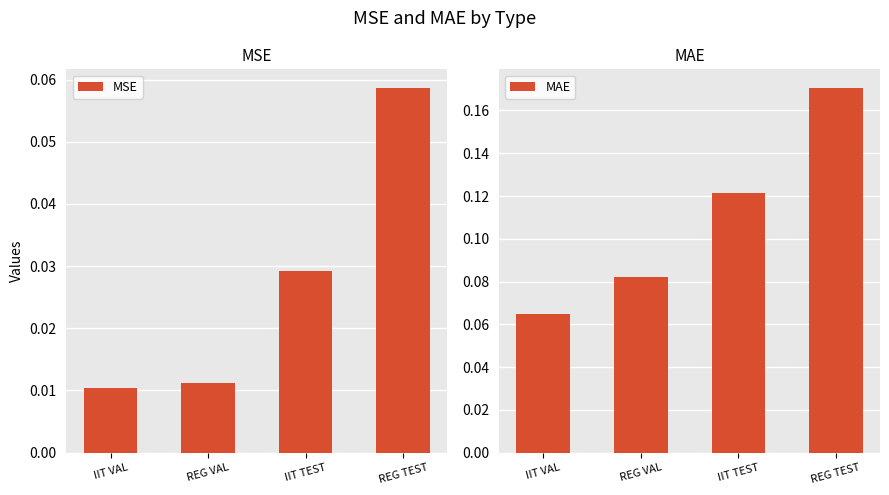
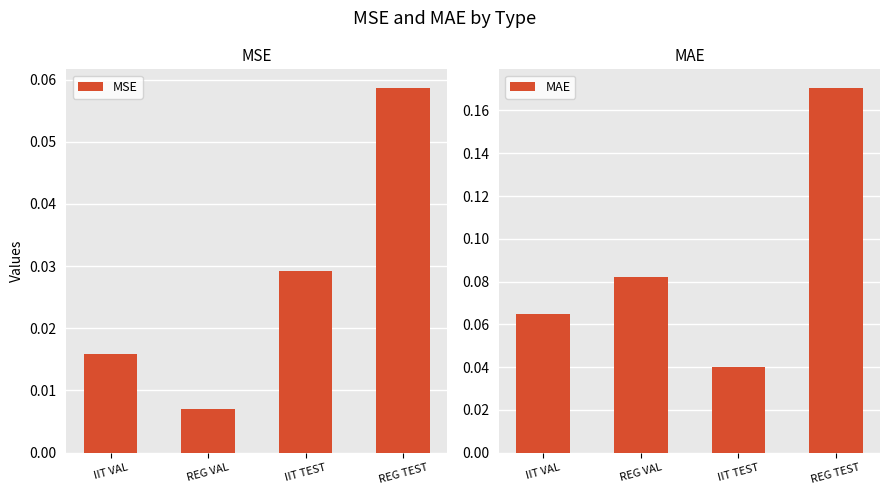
MSE, IIT VAL: 0.010 -> 0.016
MSE, REG VAL: 0.011 -> 0.007
MAE, IIT TEST: 0.122 -> 0.040
